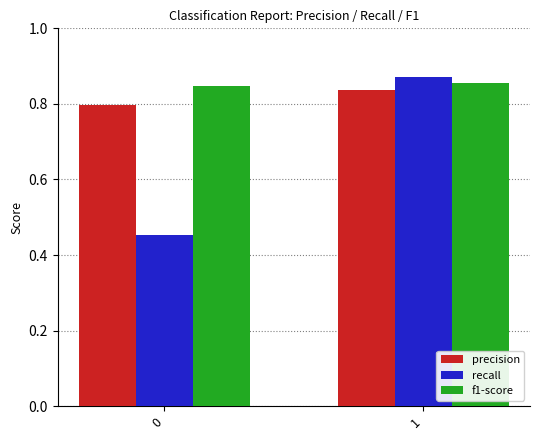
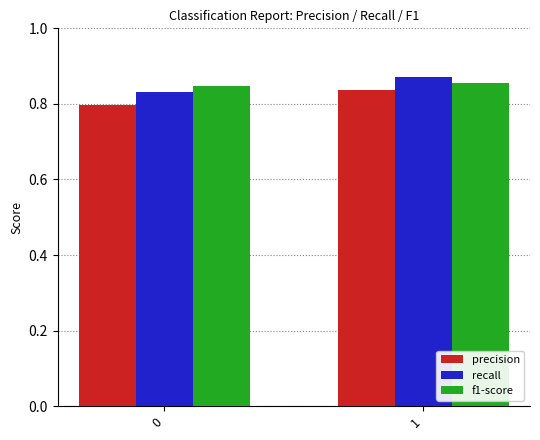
recall, 0: 0.45 -> 0.83
